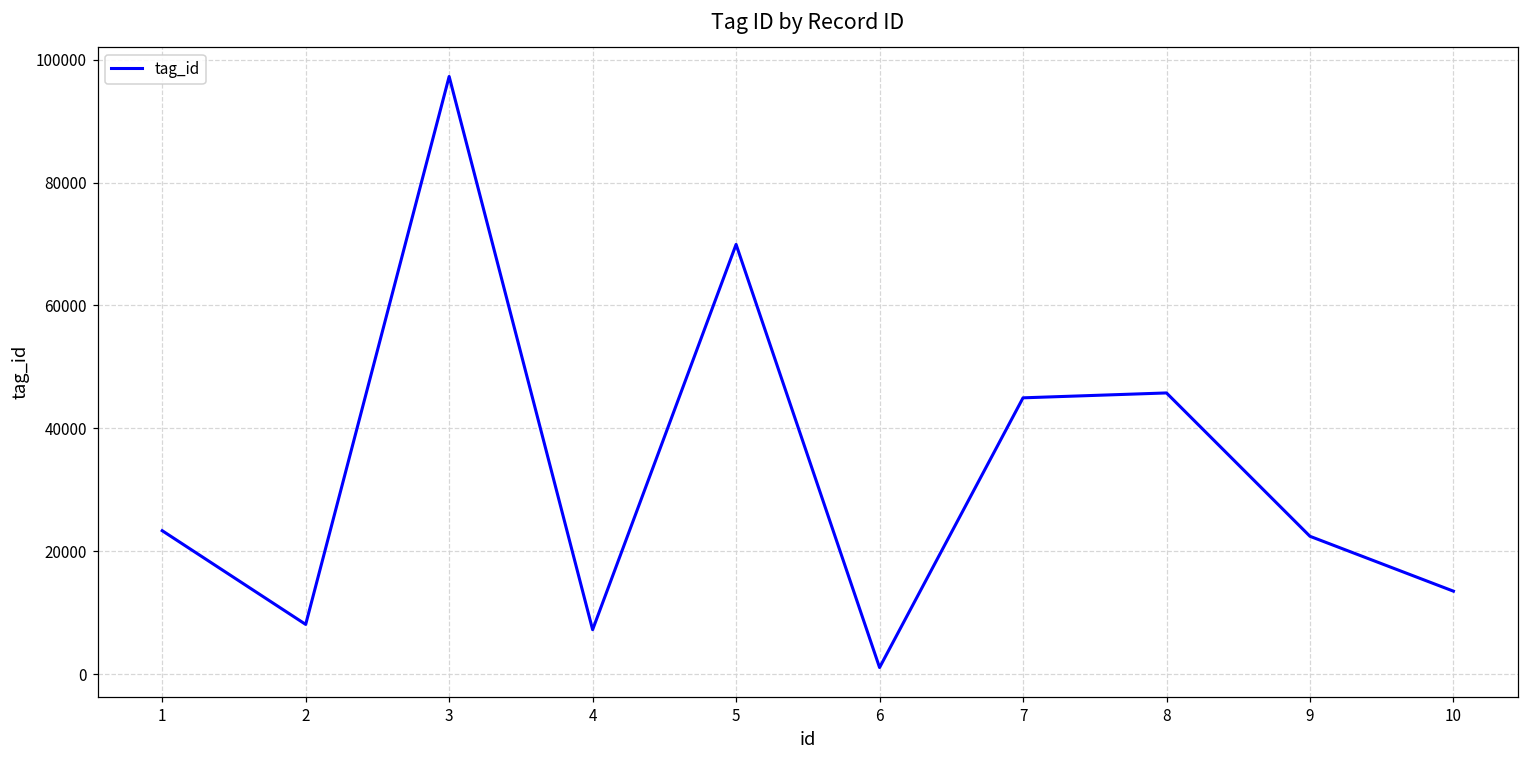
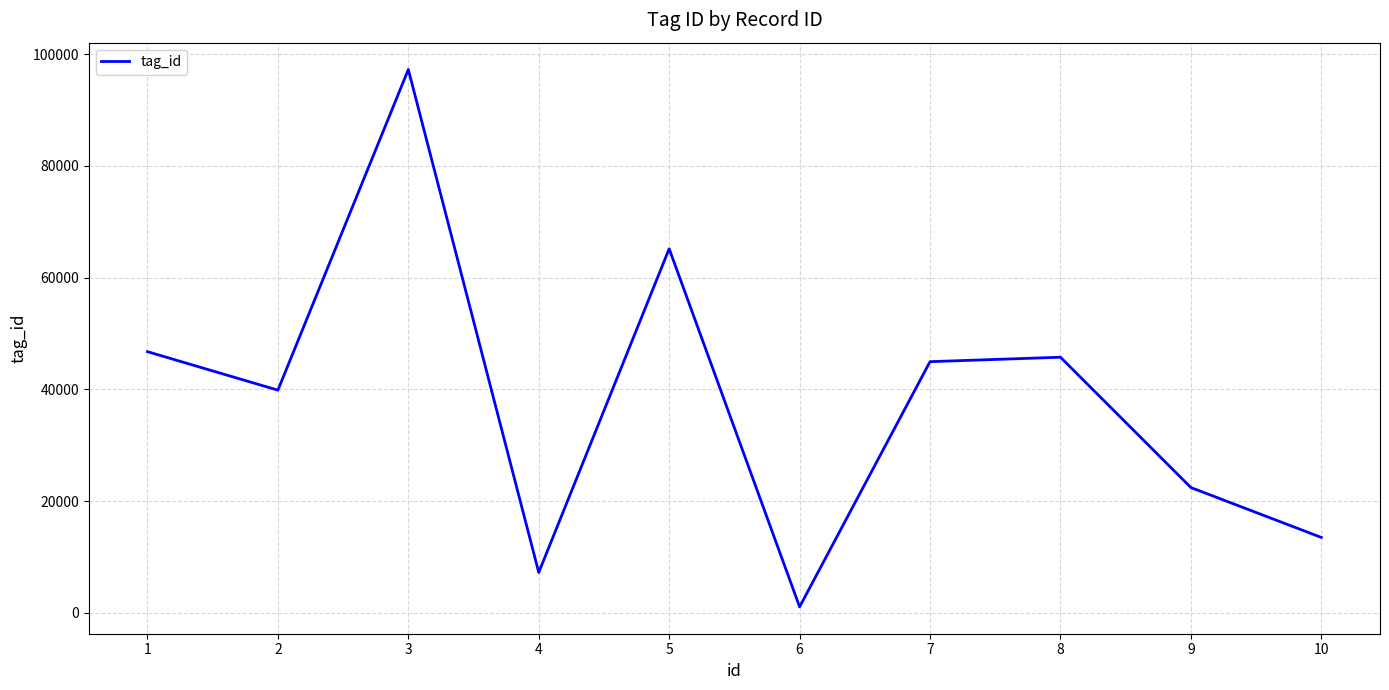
1: 23000 -> 47000
2: 8000 -> 40000
5: 70000 -> 65000
